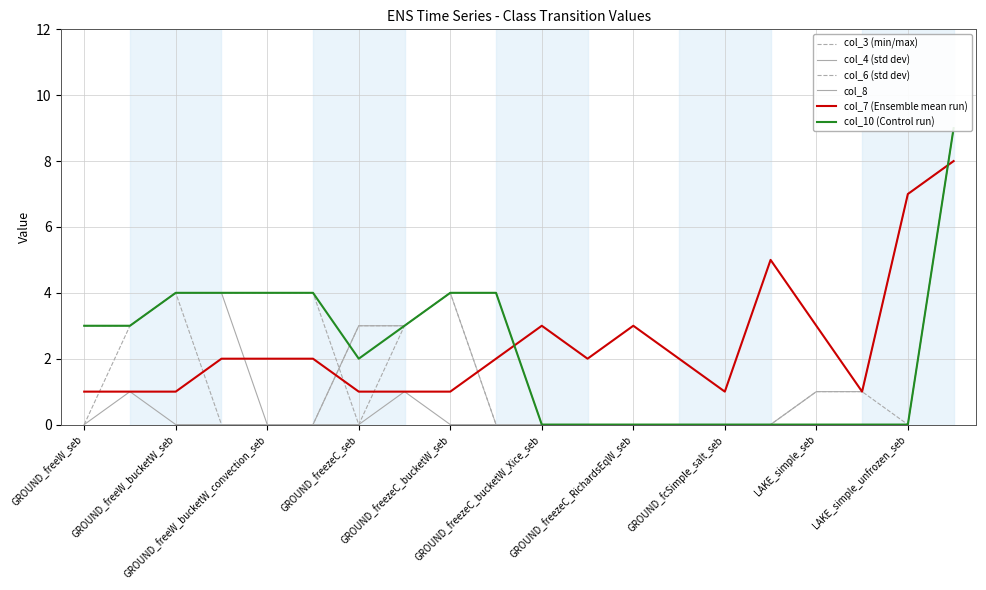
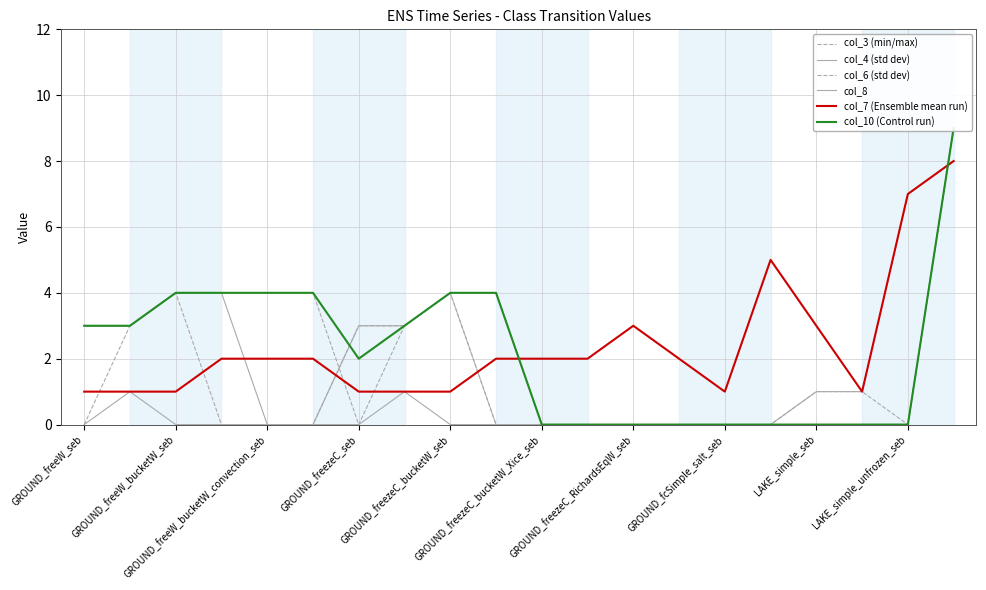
col_7 (Ensemble mean run), GROUND_freezeC_bucketW_Xice_seb: 3 -> 2
